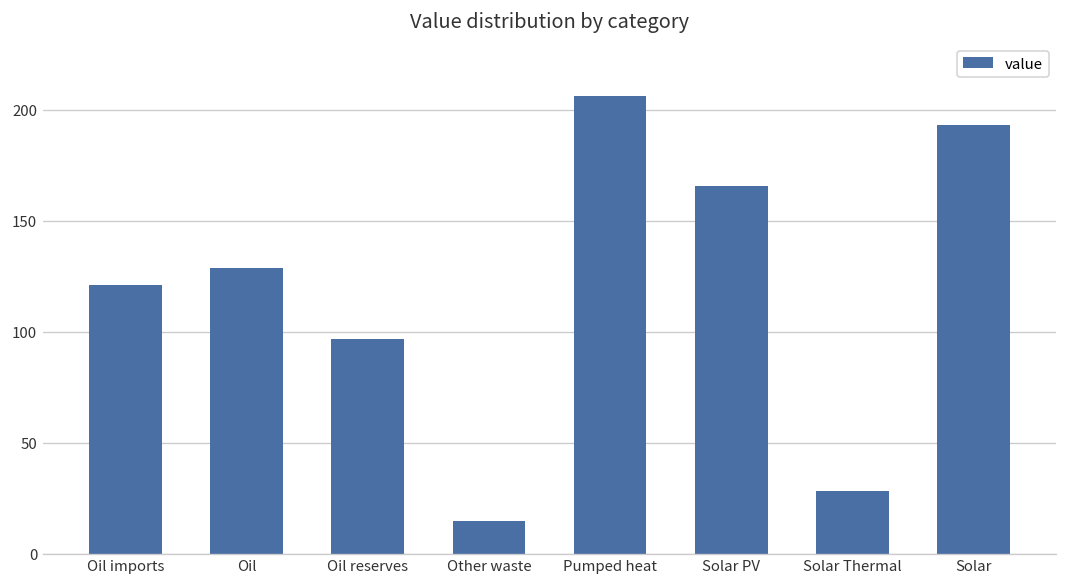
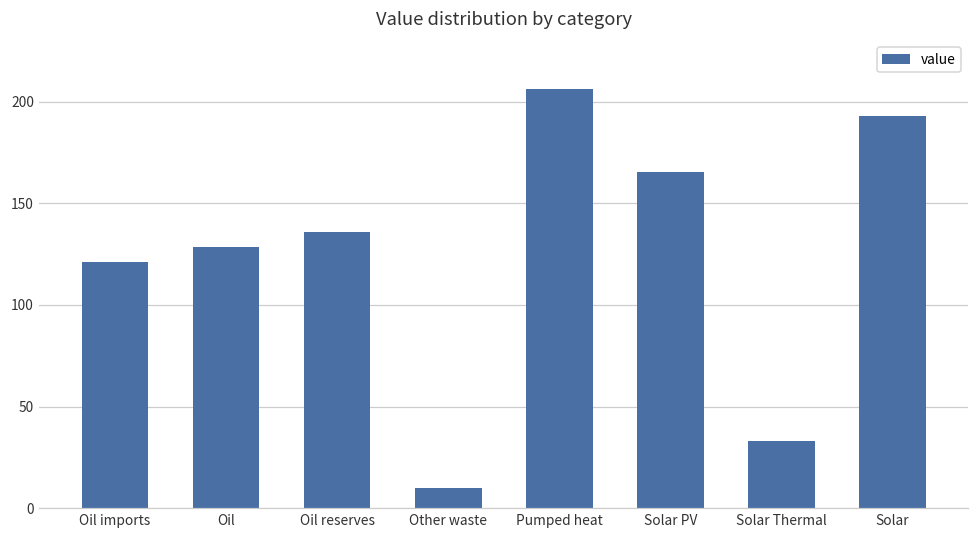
Oil reserves: 97 -> 136
Other waste: 14 -> 10
Solar Thermal: 28 -> 33
